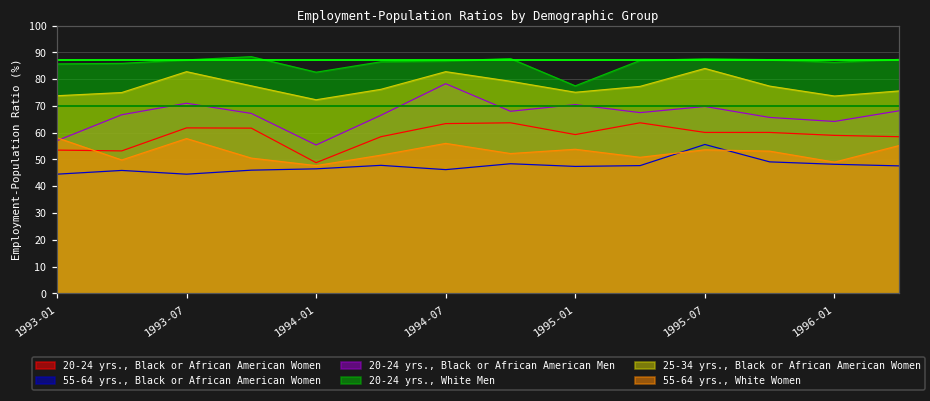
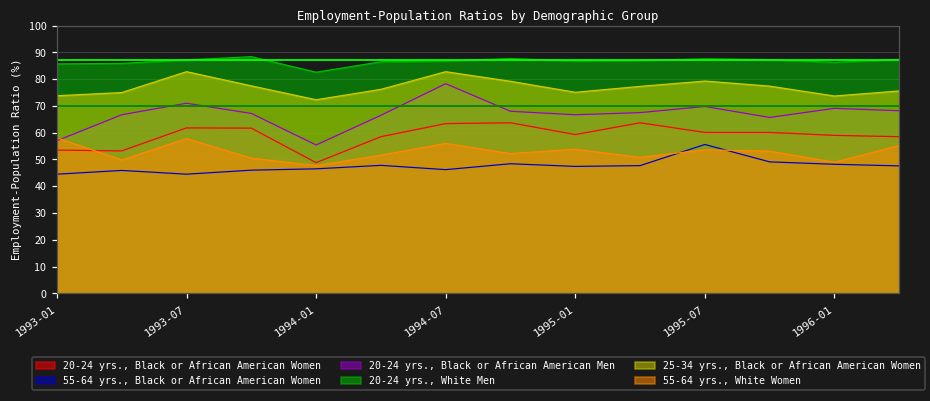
20-24 yrs., Black or African American Men, 1995-01: 71 -> 67
20-24 yrs., White Men, 1995-01: 78 -> 87
25-34 yrs., Black or African American Women, 1995-07: 84 -> 79
20-24 yrs., Black or African American Men, 1996-01: 64 -> 69
